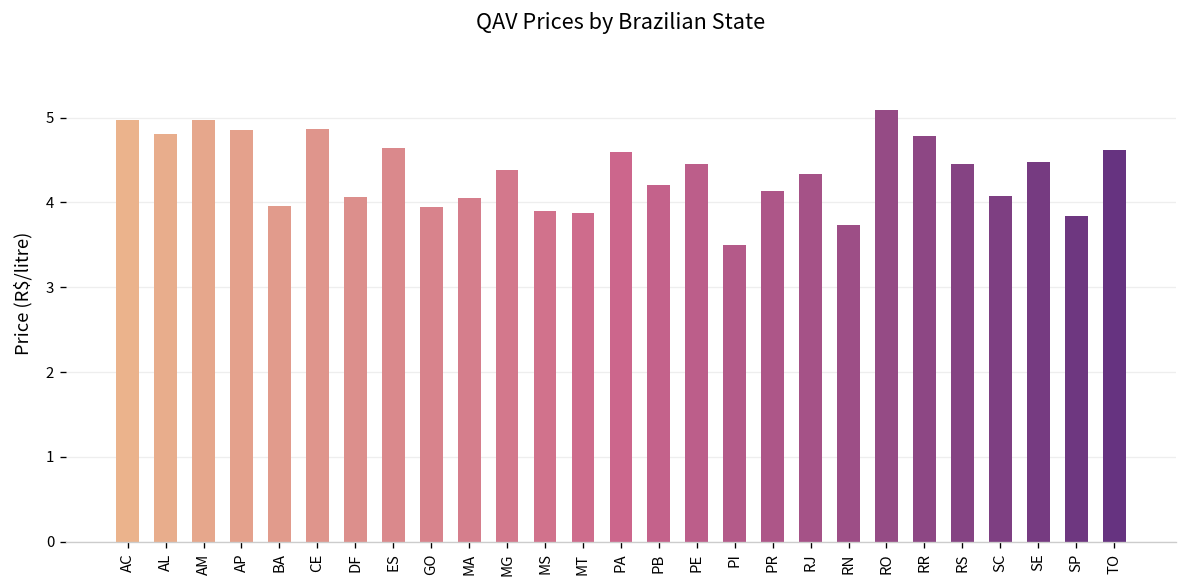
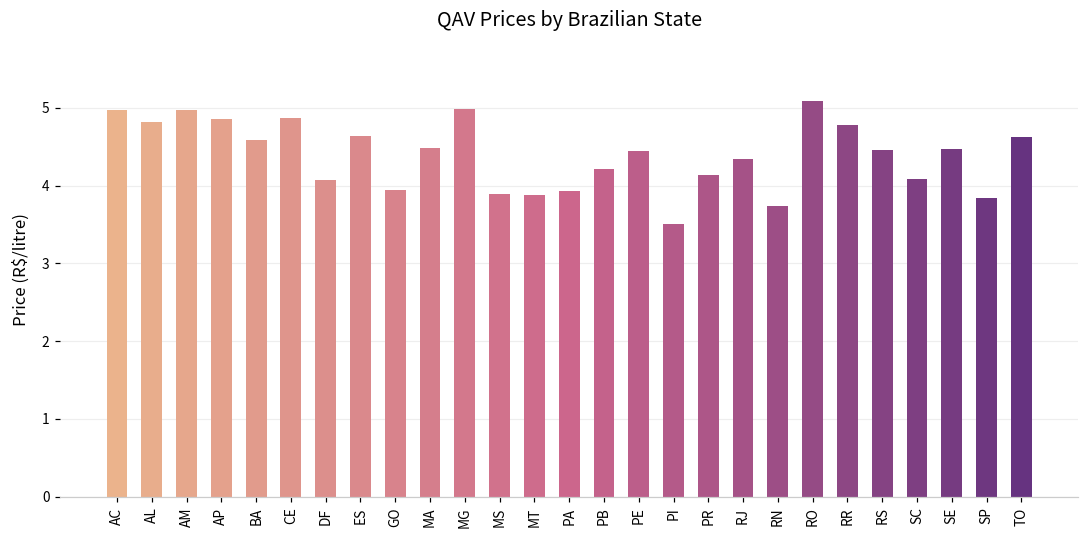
BA: 4.0 -> 4.6
MA: 4.1 -> 4.5
MG: 4.4 -> 5.0
PA: 4.6 -> 3.9
